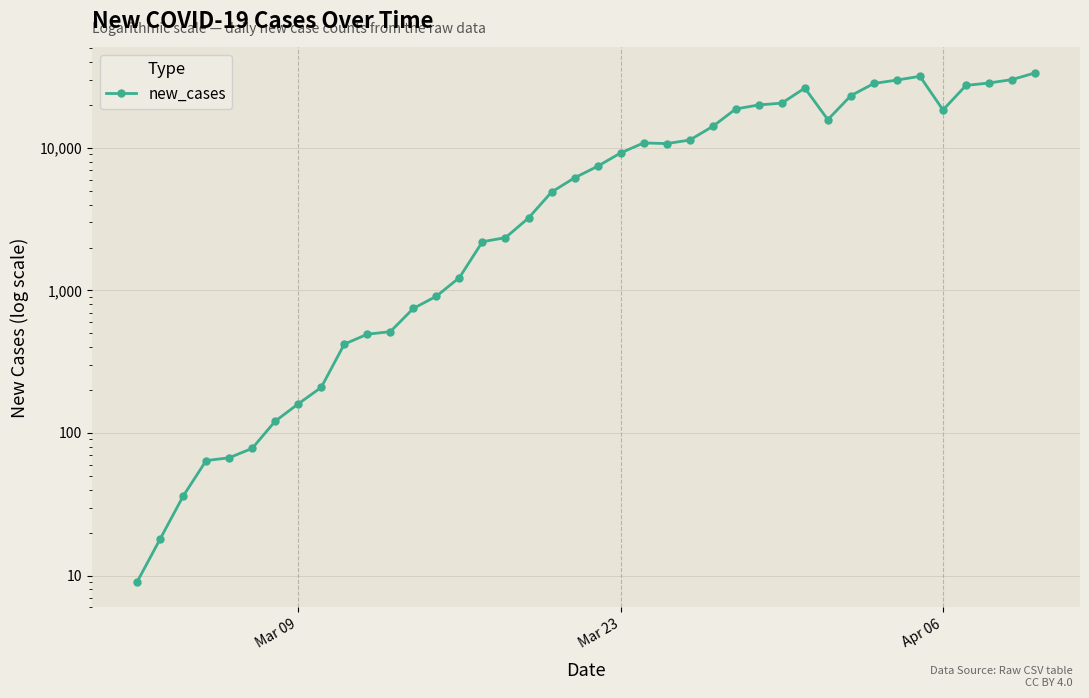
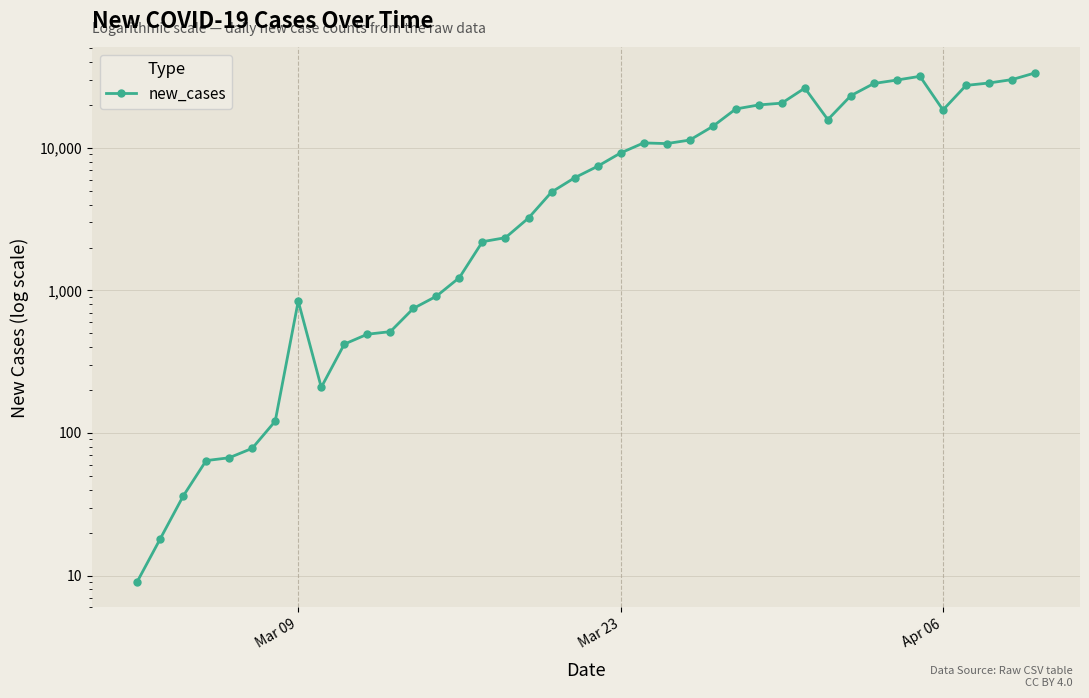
Mar 09: 160 -> 800
